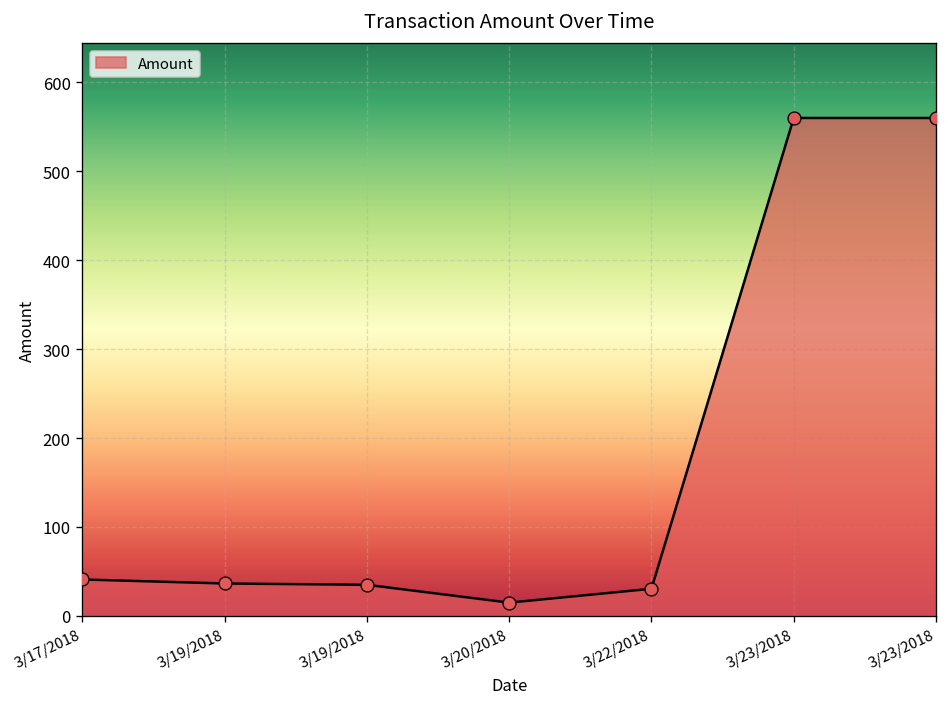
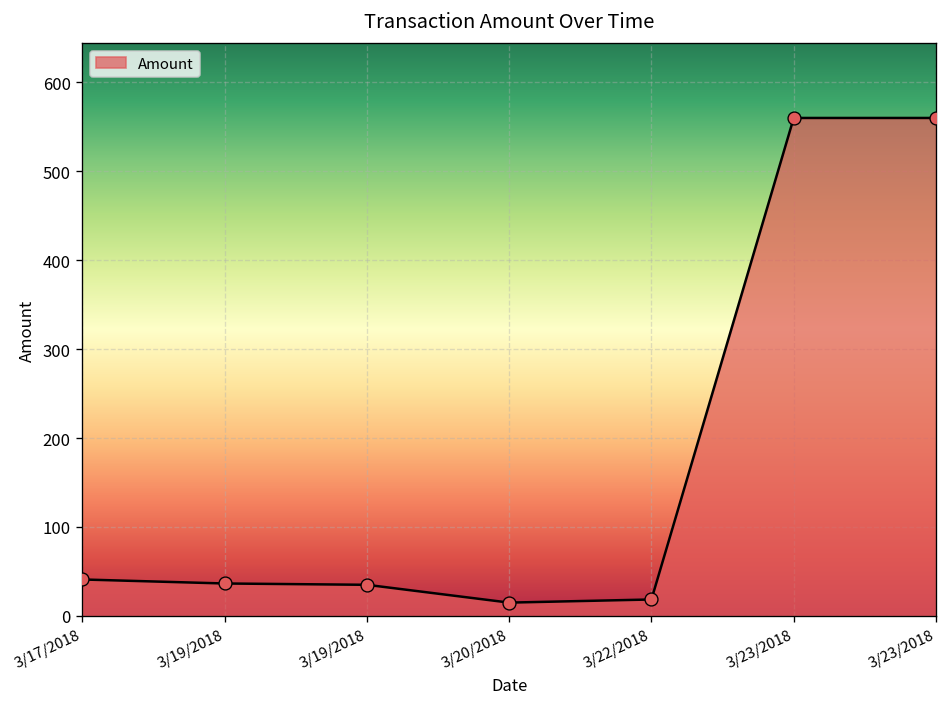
3/22/2018: 30 -> 20
